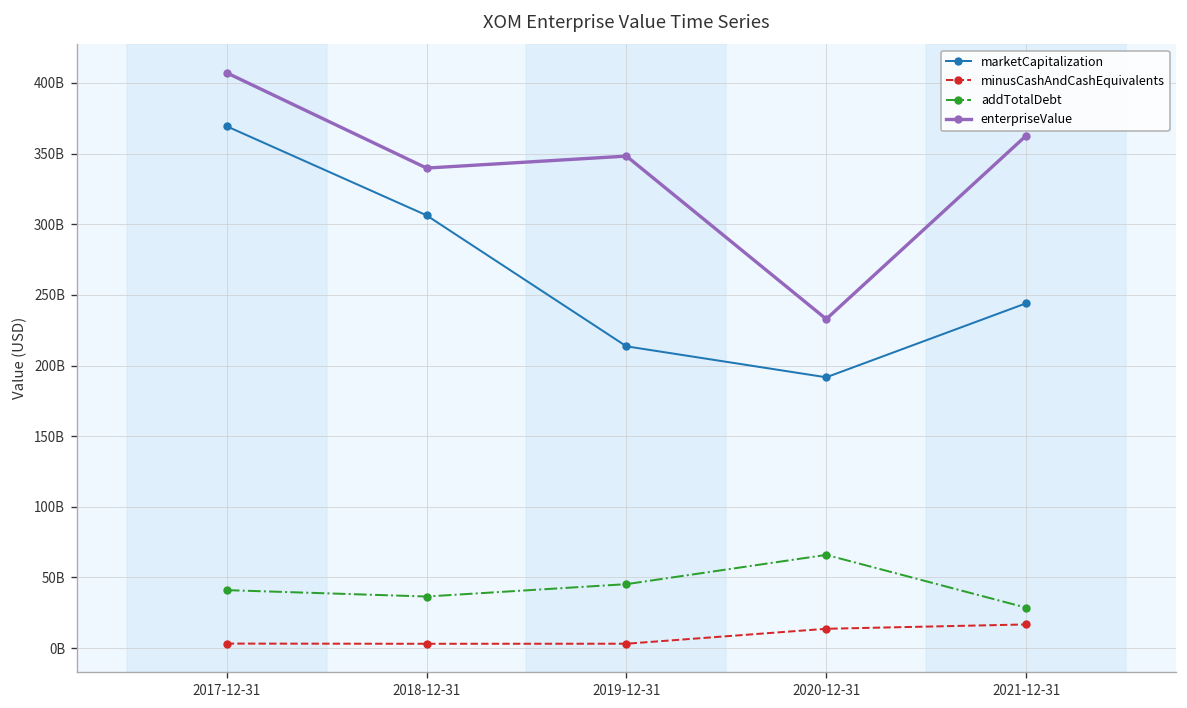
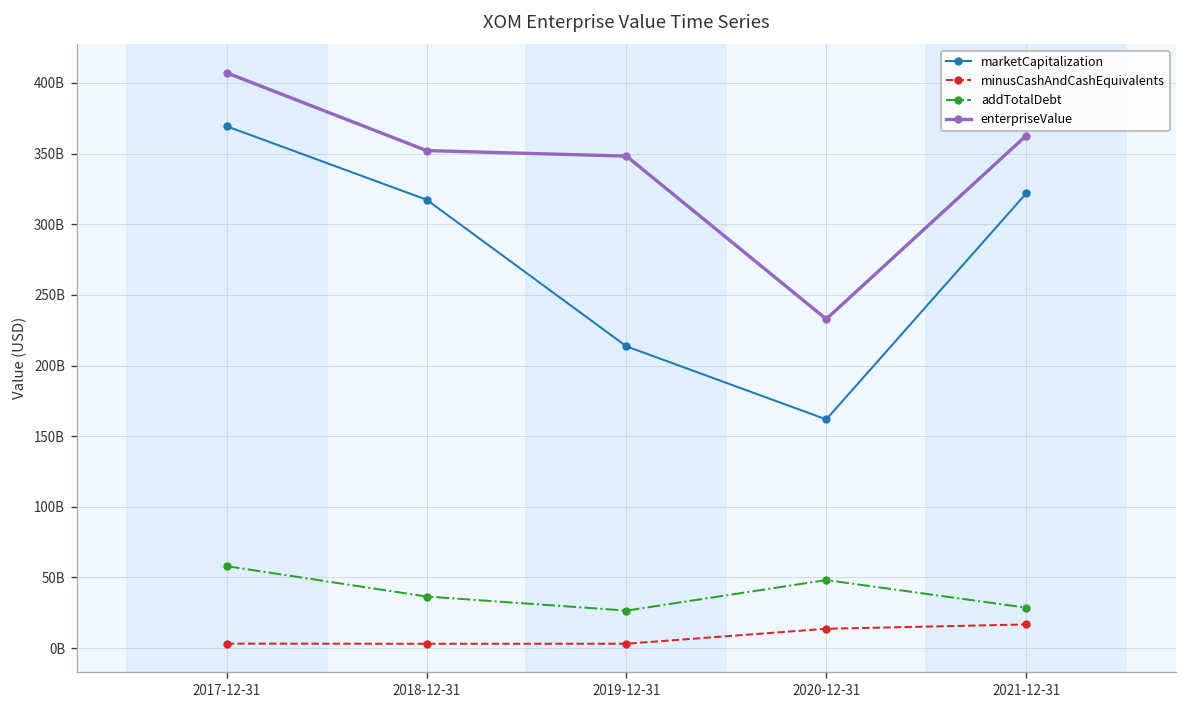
addTotalDebt, 2017-12-31: 41000000000 -> 58000000000
marketCapitalization, 2018-12-31: 306000000000 -> 317000000000
enterpriseValue, 2018-12-31: 340000000000 -> 352000000000
addTotalDebt, 2019-12-31: 45000000000 -> 27000000000
marketCapitalization, 2020-12-31: 192000000000 -> 162000000000
addTotalDebt, 2020-12-31: 66000000000 -> 48000000000
marketCapitalization, 2021-12-31: 244000000000 -> 322000000000
